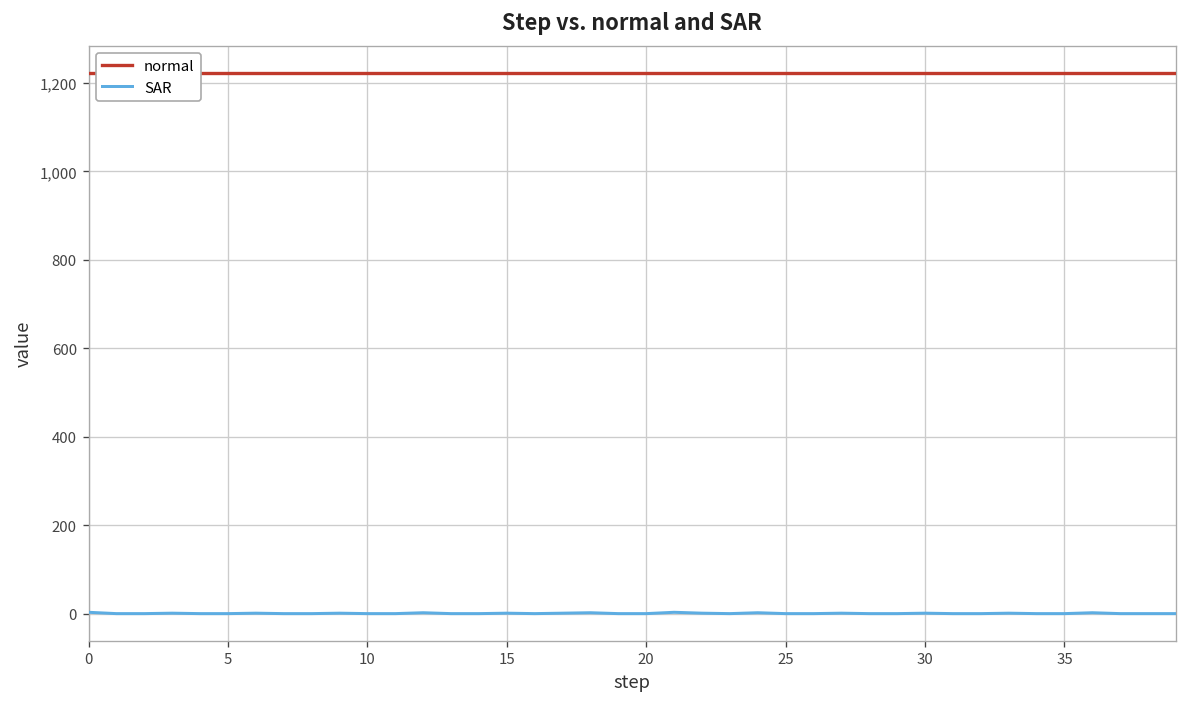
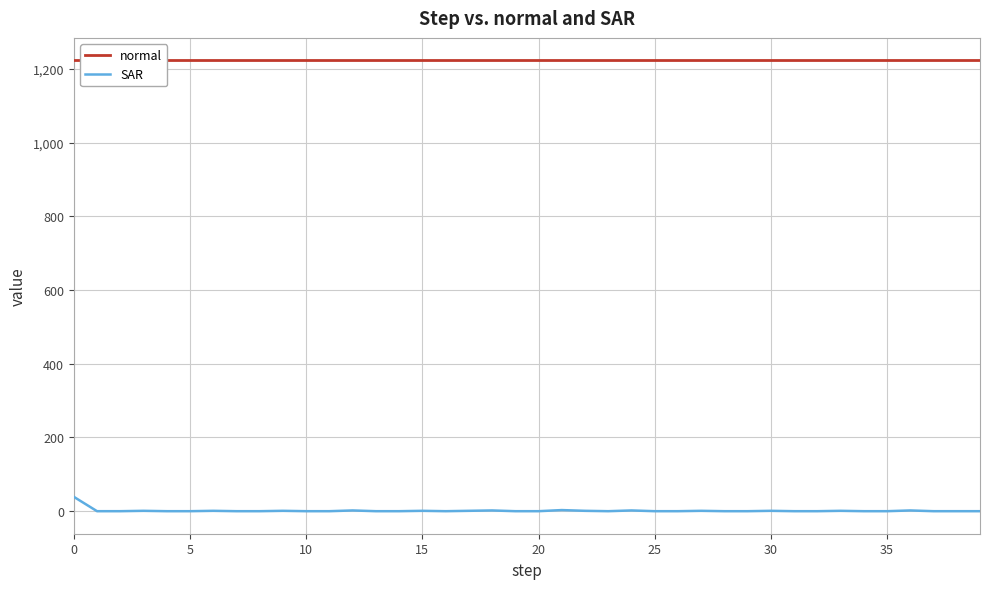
SAR, 0: 0 -> 40
